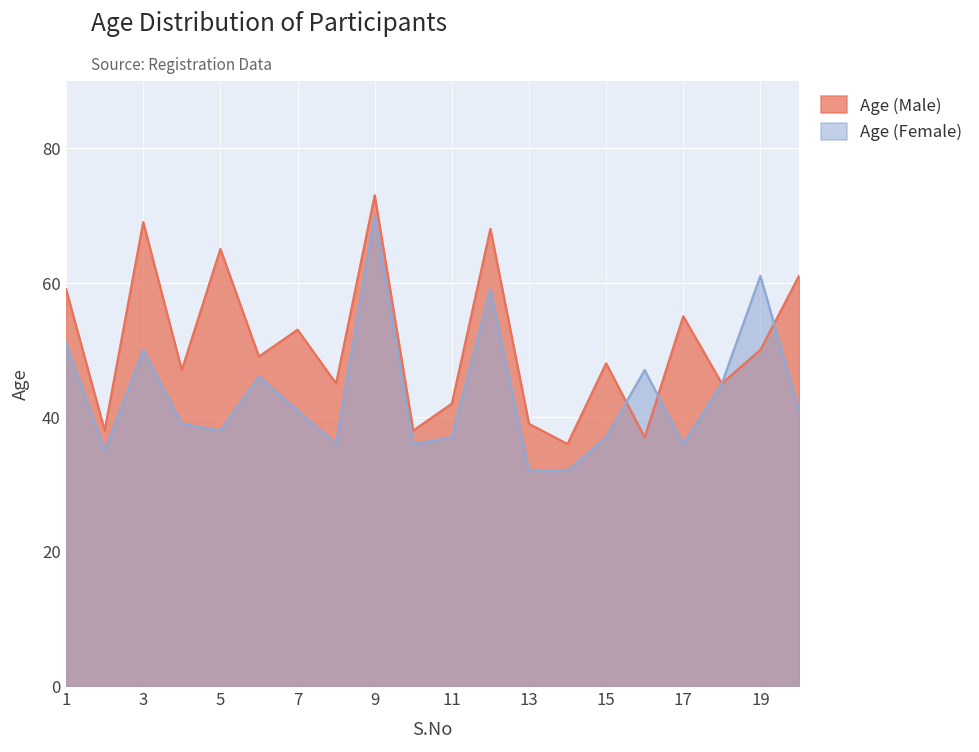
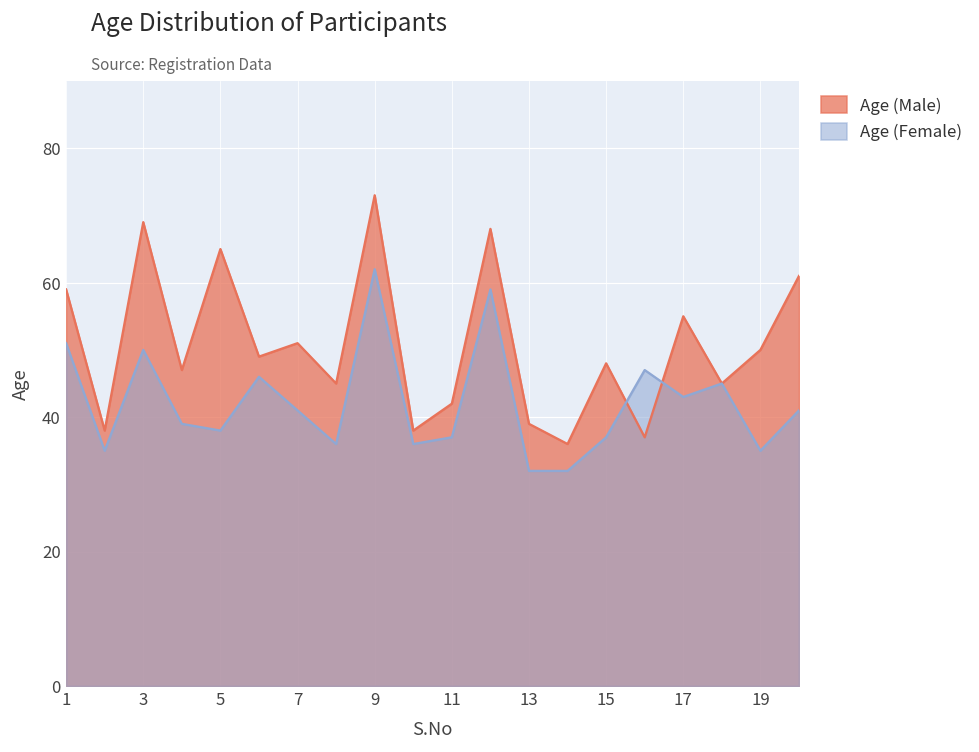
Age (Male), 7: 53 -> 51
Age (Female), 9: 70 -> 62
Age (Female), 17: 36 -> 43
Age (Female), 19: 61 -> 35
